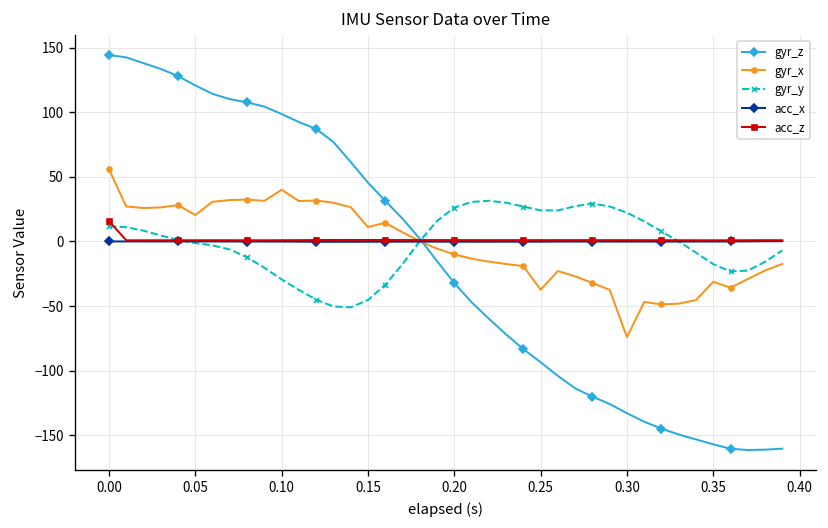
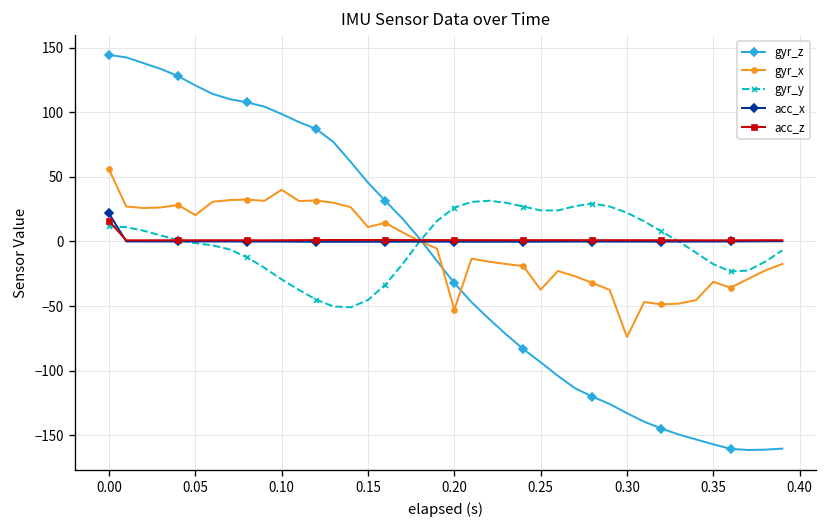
acc_x, 0.00: 0 -> 22
gyr_x, 0.20: -10 -> -53
